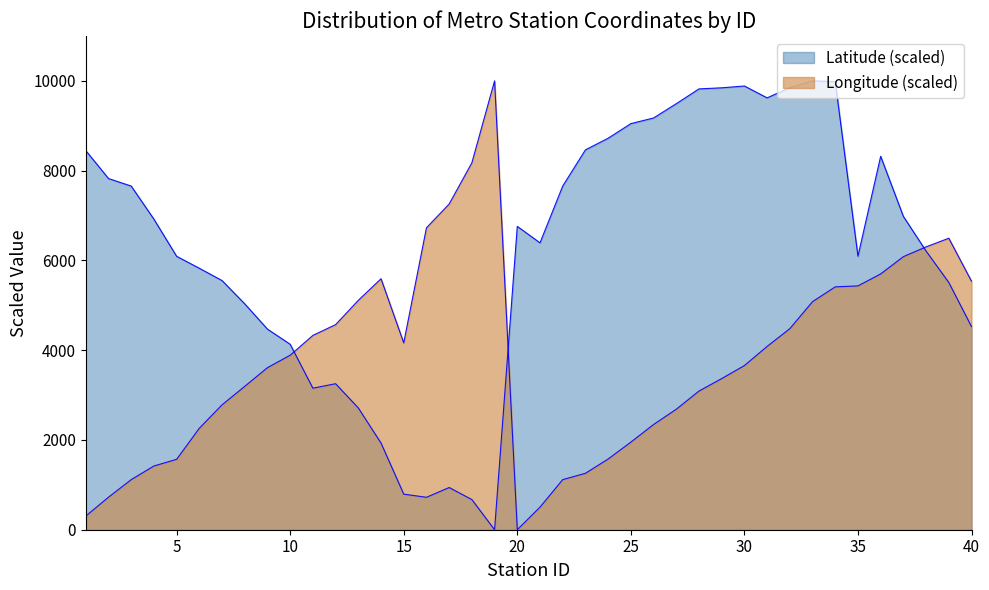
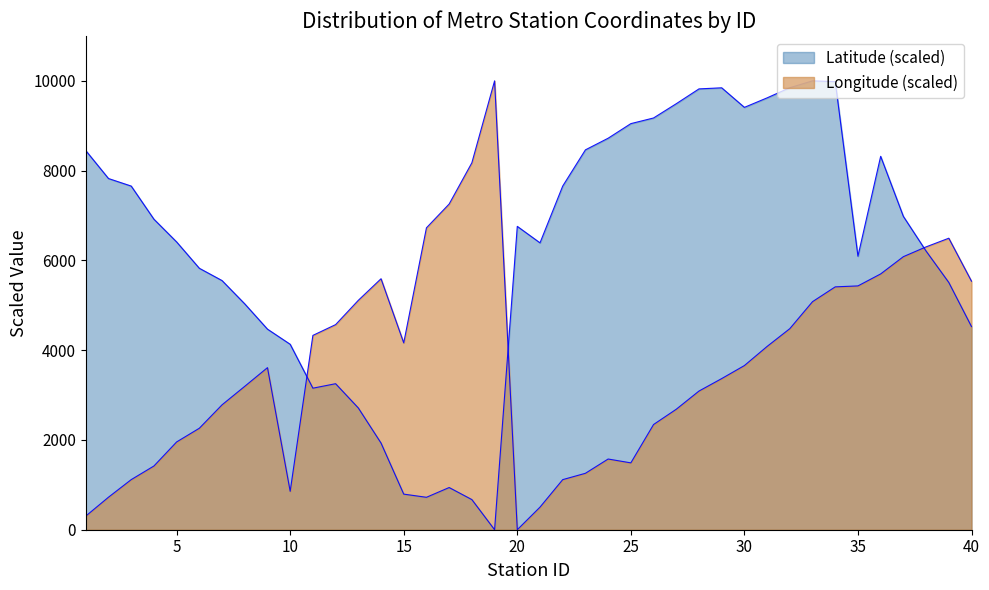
Latitude (scaled), 5: 6100 -> 6400
Longitude (scaled), 5: 1600 -> 2000
Longitude (scaled), 10: 3900 -> 900
Longitude (scaled), 25: 2000 -> 1500
Latitude (scaled), 30: 9900 -> 9400
